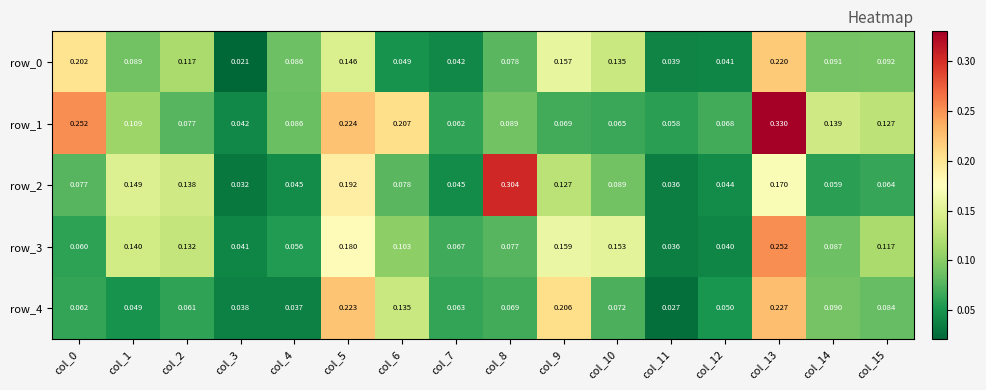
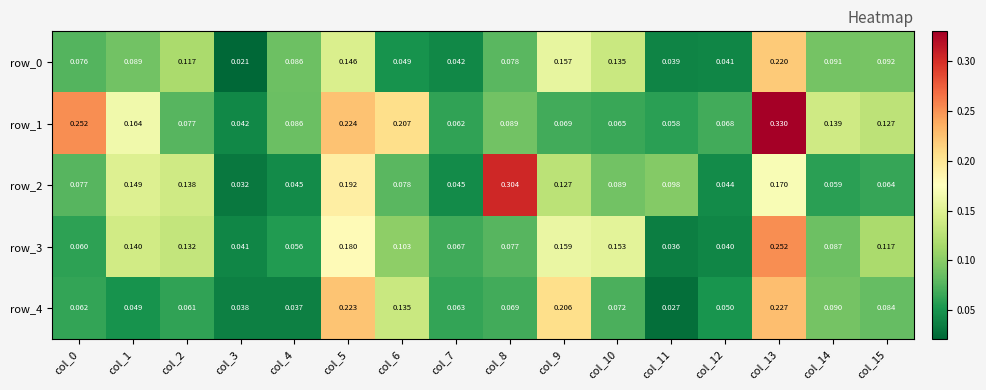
row_0, col_0: 0.202 -> 0.076
row_1, col_1: 0.109 -> 0.164
row_2, col_11: 0.036 -> 0.098
